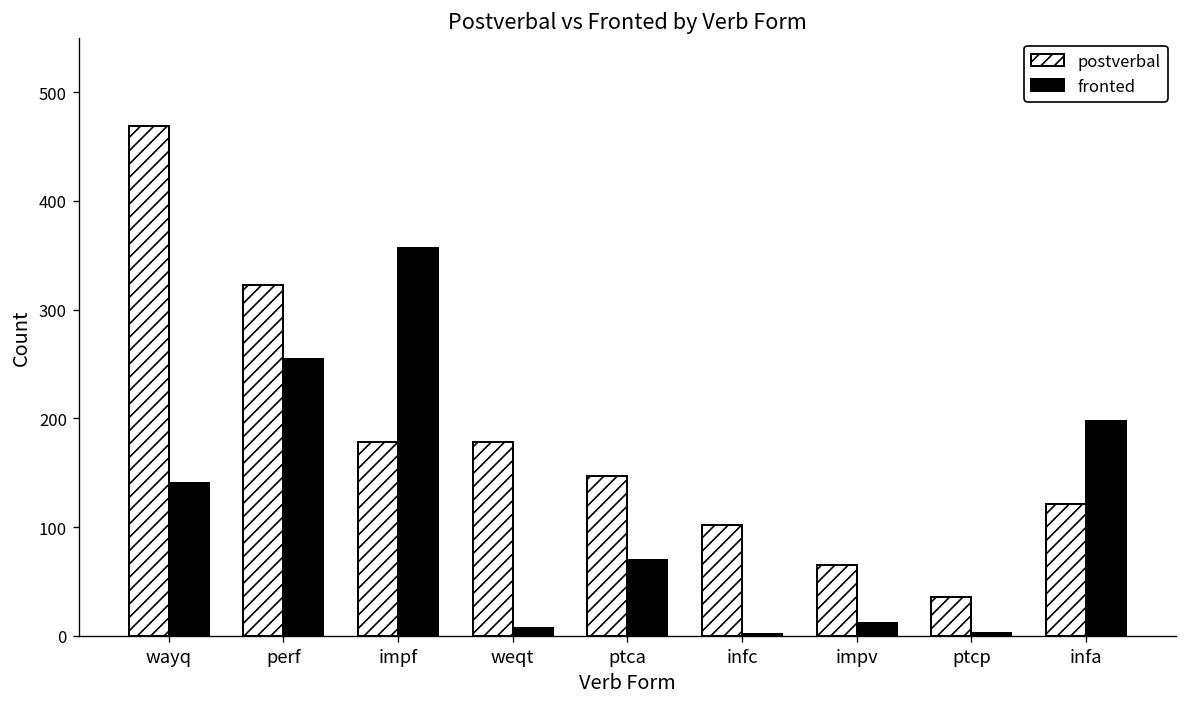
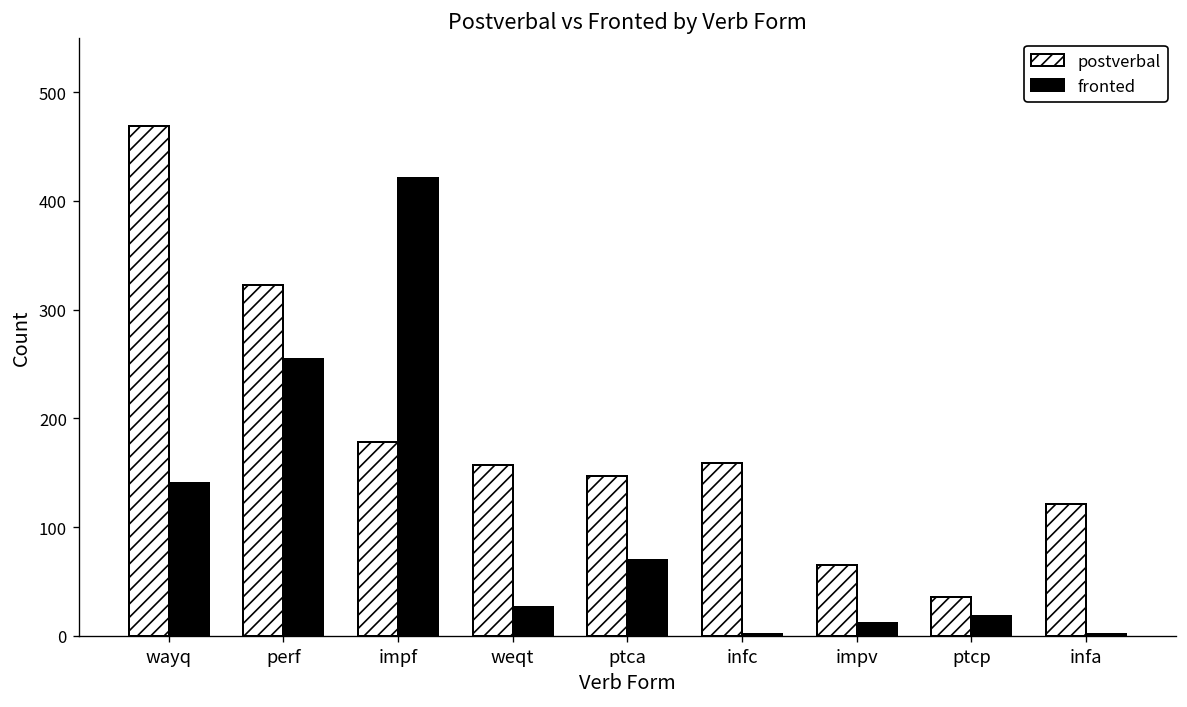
fronted, impf: 360 -> 420
postverbal, weqt: 180 -> 160
fronted, weqt: 10 -> 30
postverbal, infc: 100 -> 160
fronted, ptcp: 0 -> 20
fronted, infa: 200 -> 0
